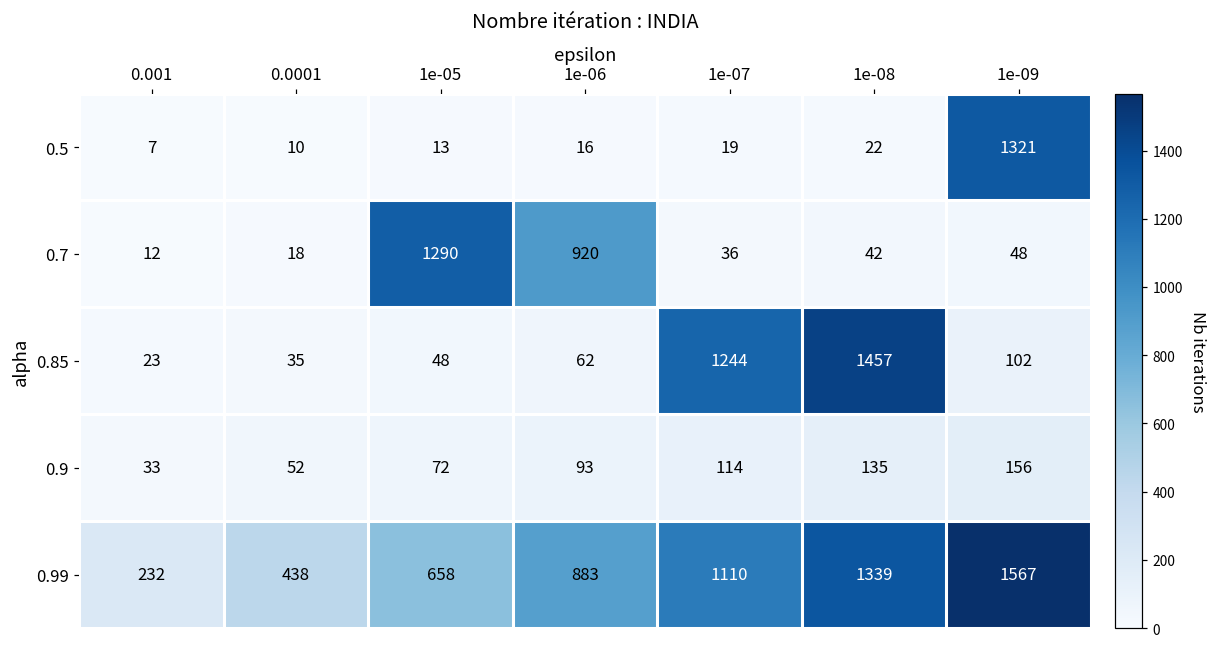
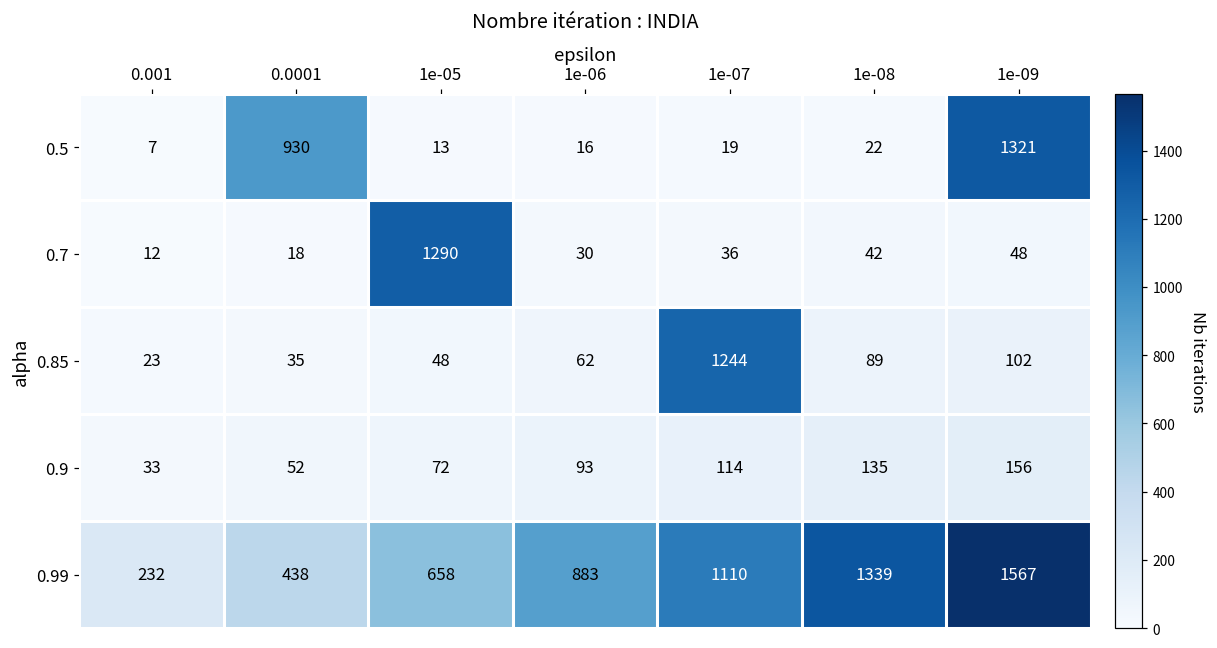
0.5, 0.0001: 10 -> 930
0.7, 1e-06: 920 -> 30
0.85, 1e-08: 1457 -> 89
